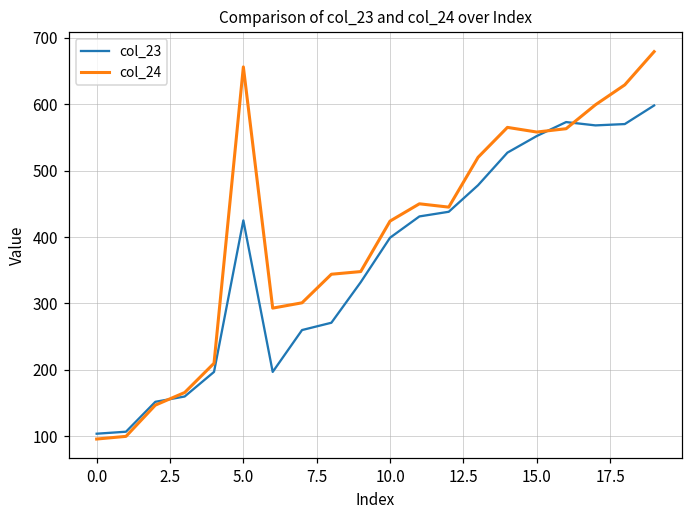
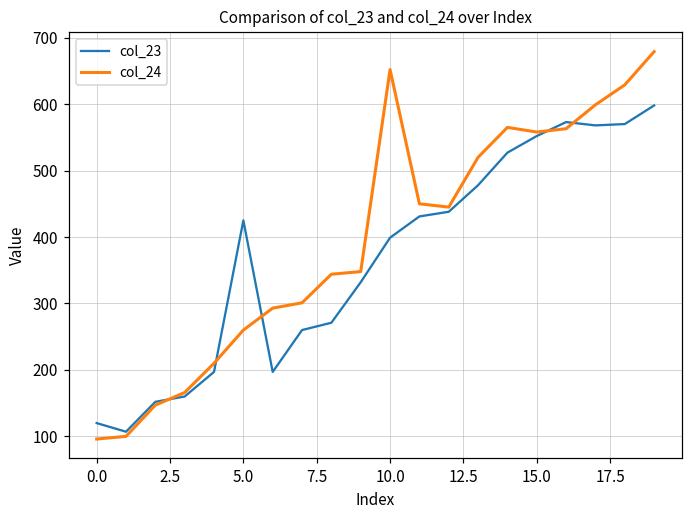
col_23, 0.0: 100 -> 120
col_24, 5.0: 660 -> 260
col_24, 10.0: 420 -> 650
